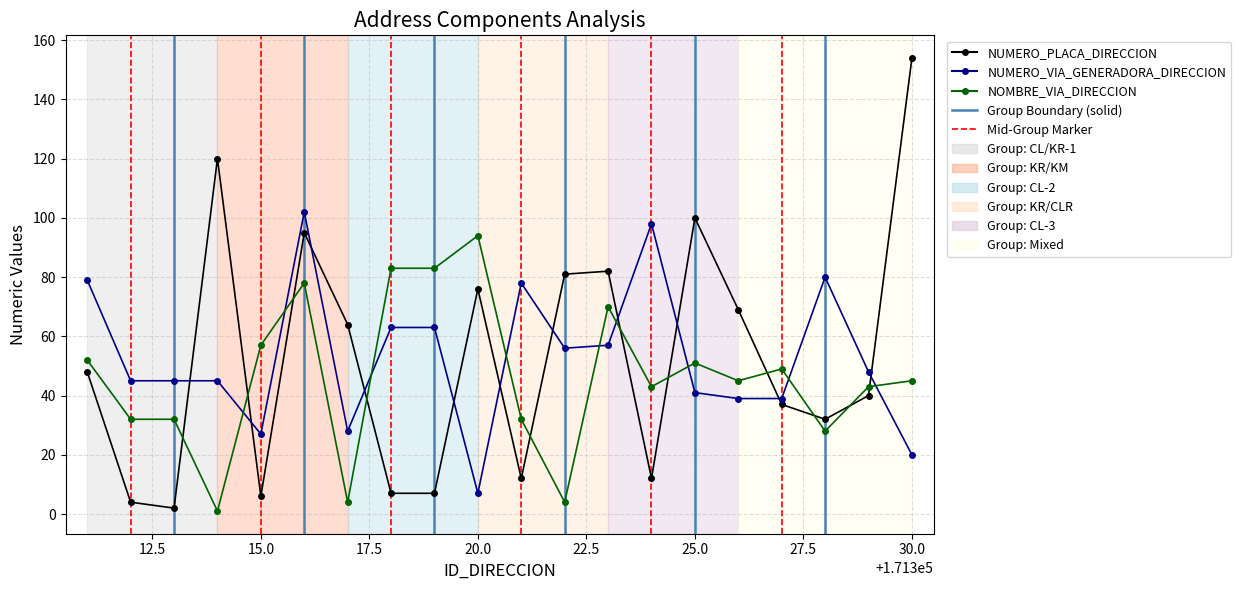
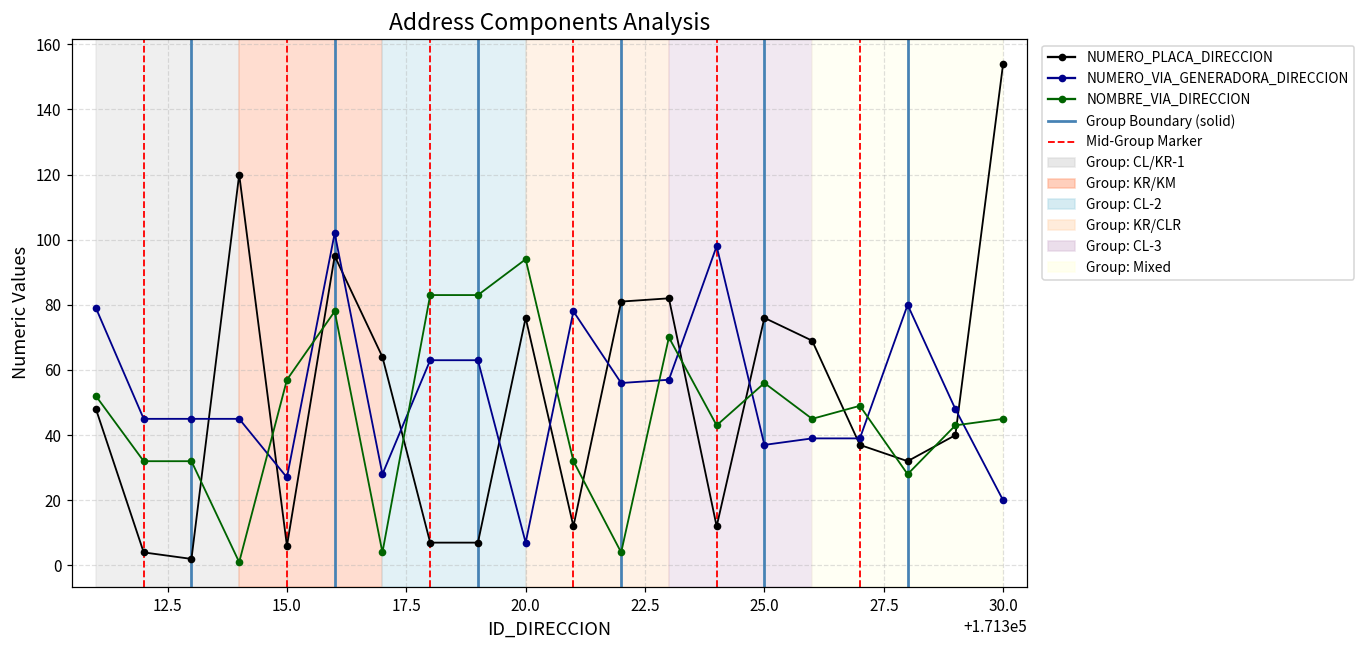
NUMERO_PLACA_DIRECCION, 25.0: 100 -> 76
NUMERO_VIA_GENERADORA_DIRECCION, 25.0: 41 -> 37
NOMBRE_VIA_DIRECCION, 25.0: 51 -> 56
